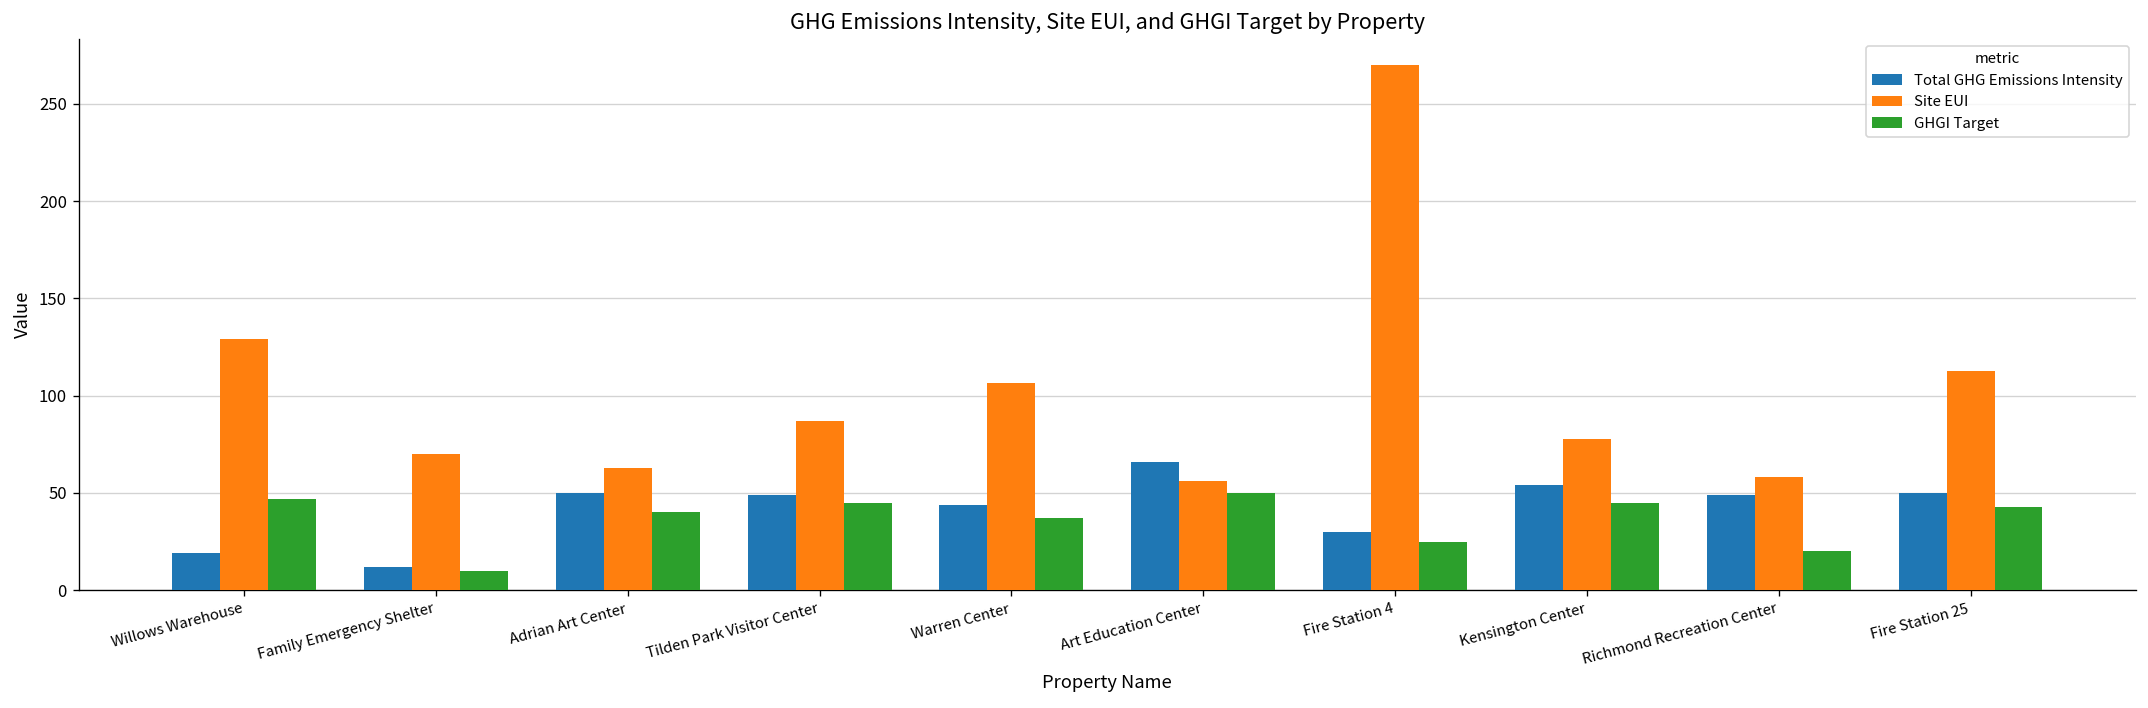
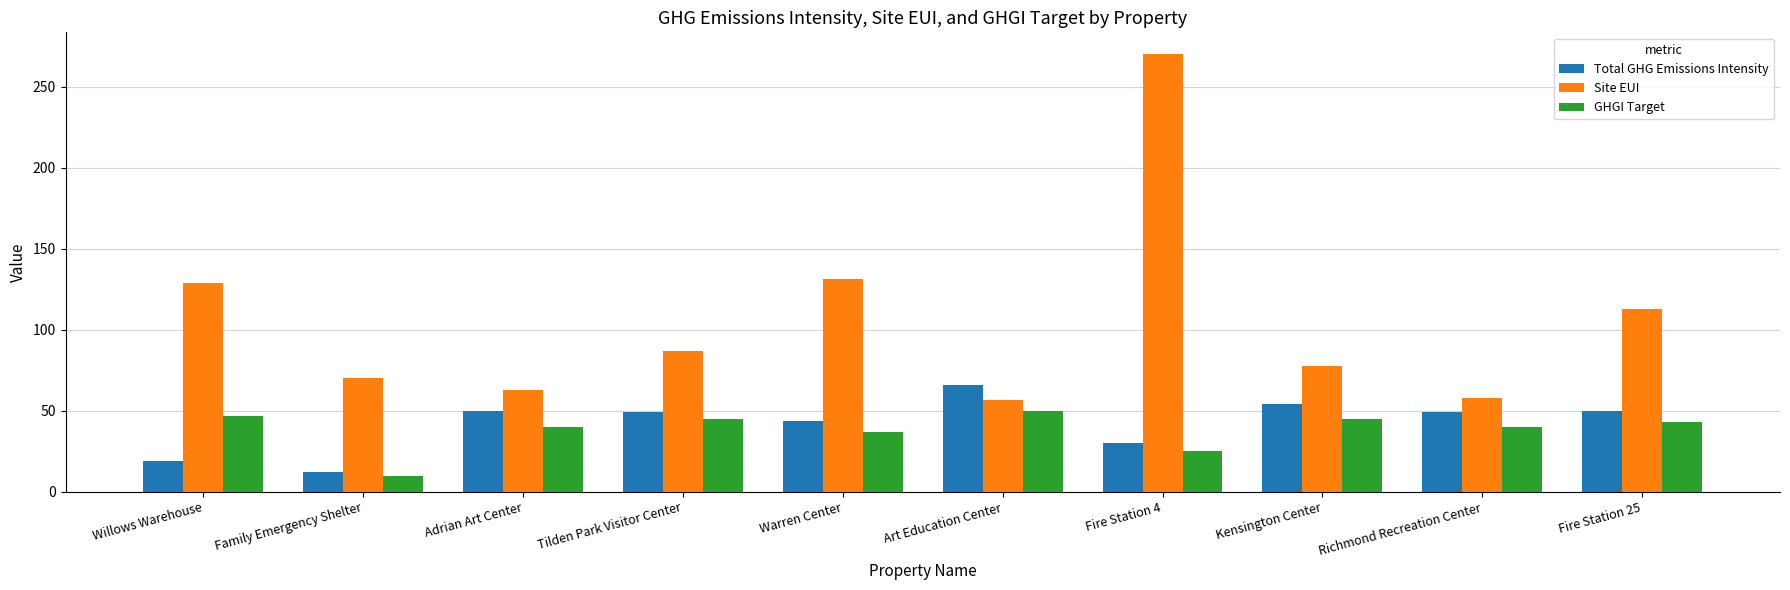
Site EUI, Warren Center: 106 -> 131
GHGI Target, Richmond Recreation Center: 20 -> 40
